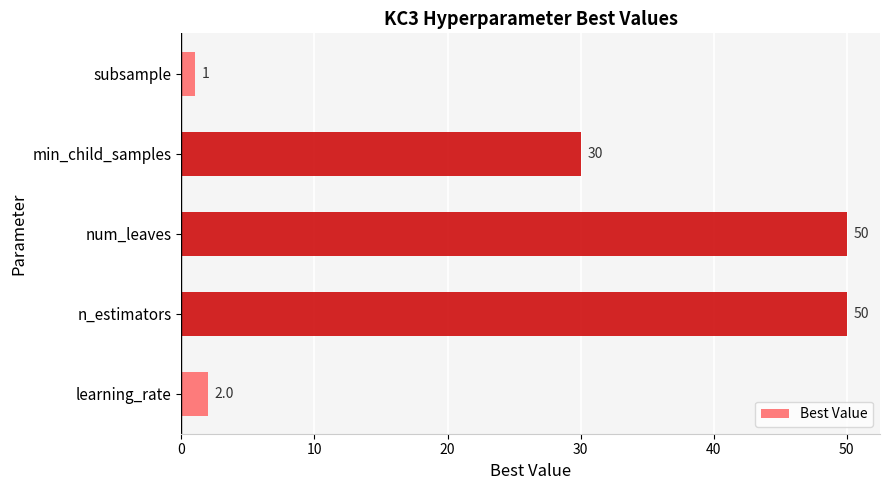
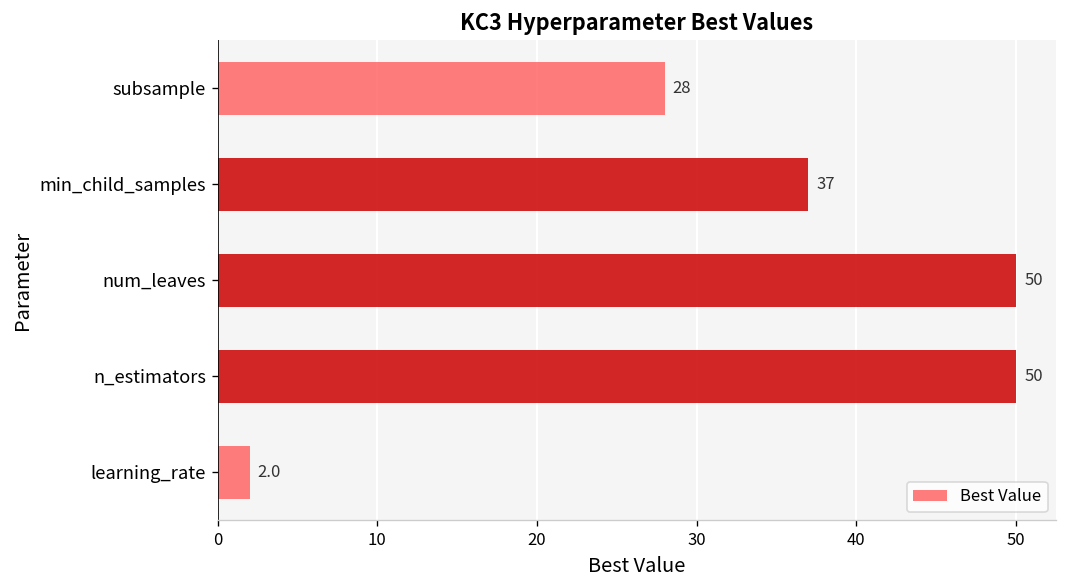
subsample: 1 -> 28
min_child_samples: 30 -> 37
